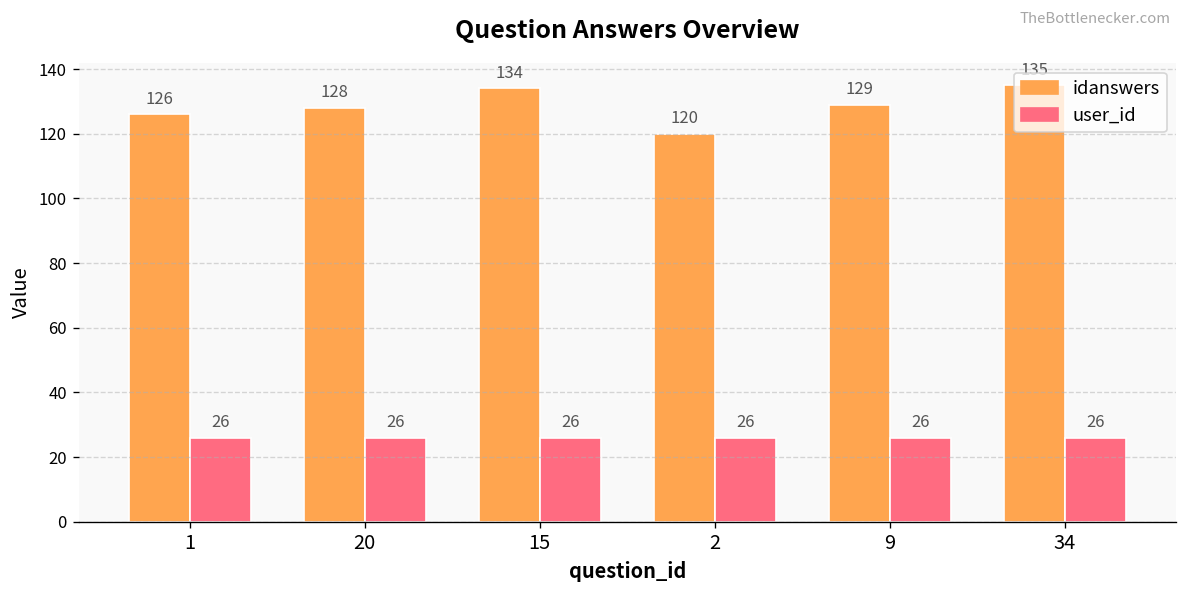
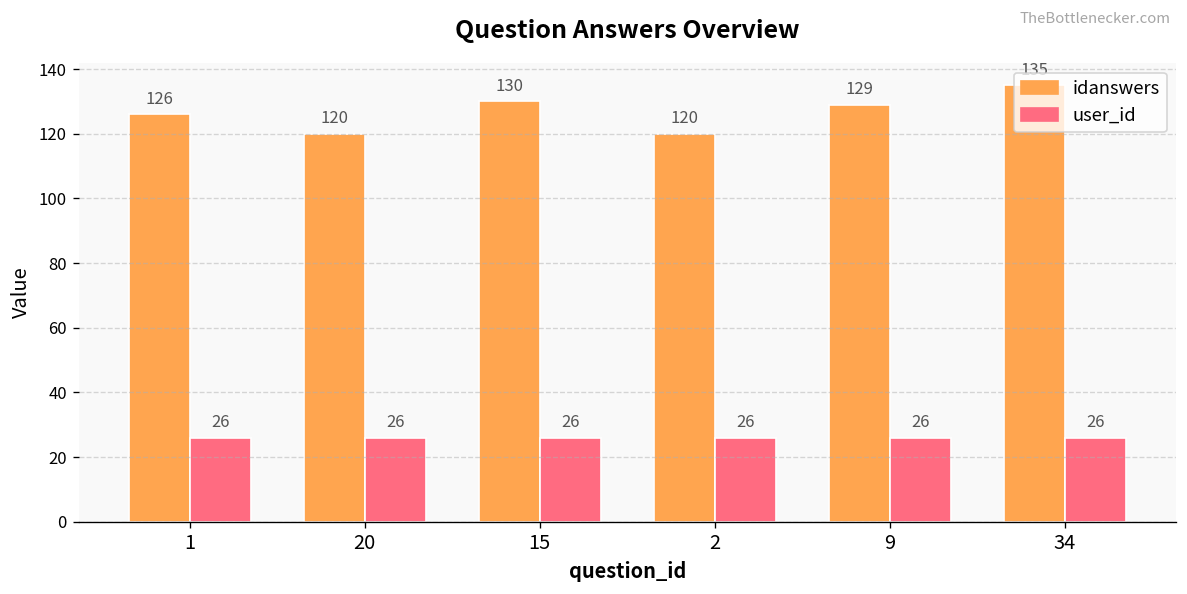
idanswers, 20: 128 -> 120
idanswers, 15: 134 -> 130
